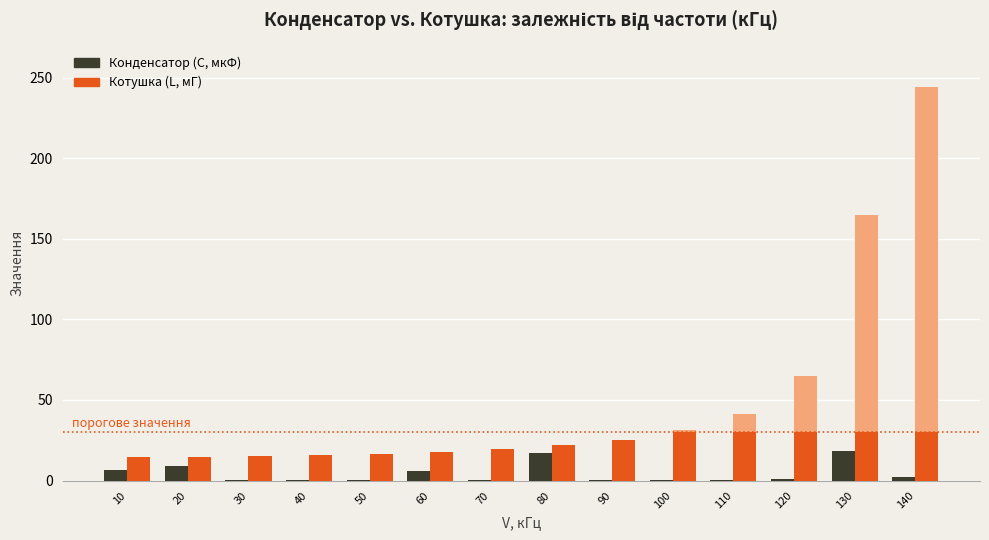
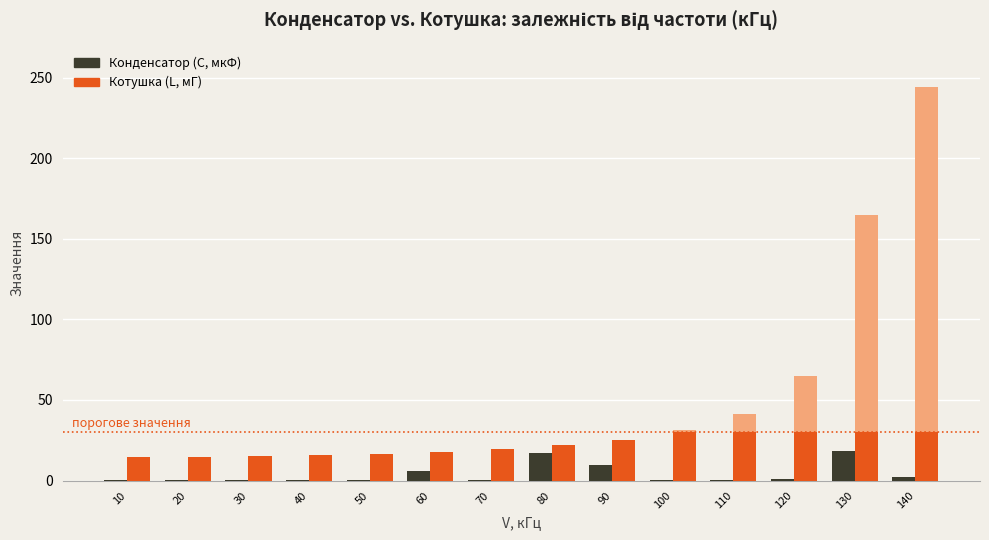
Конденсатор (C, мкФ), 10: 7 -> 0
Конденсатор (C, мкФ), 20: 9 -> 0
Конденсатор (C, мкФ), 90: 0 -> 10
